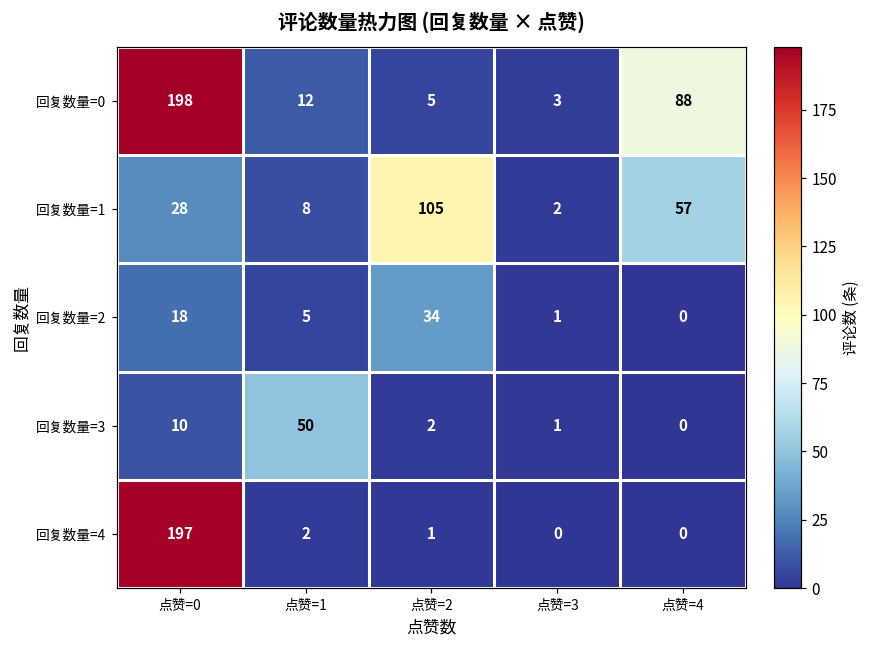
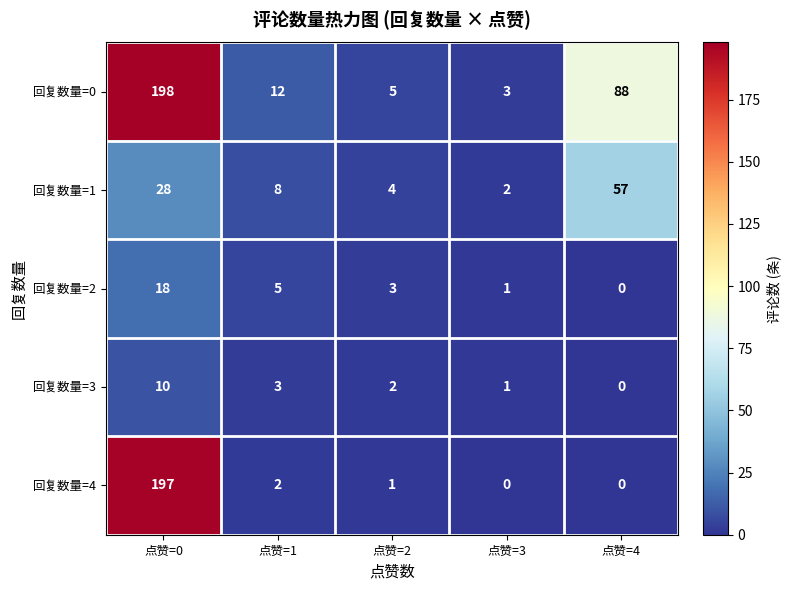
回复数量=1, 点赞=2: 105 -> 4
回复数量=2, 点赞=2: 34 -> 3
回复数量=3, 点赞=1: 50 -> 3
